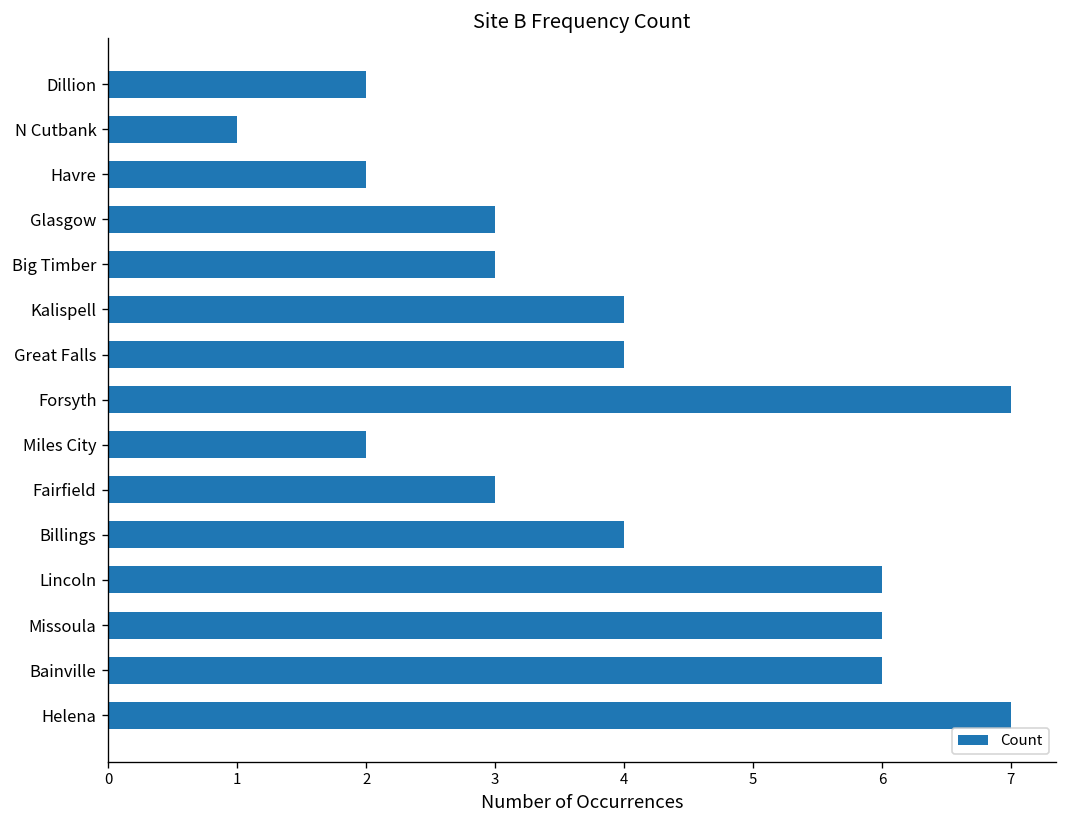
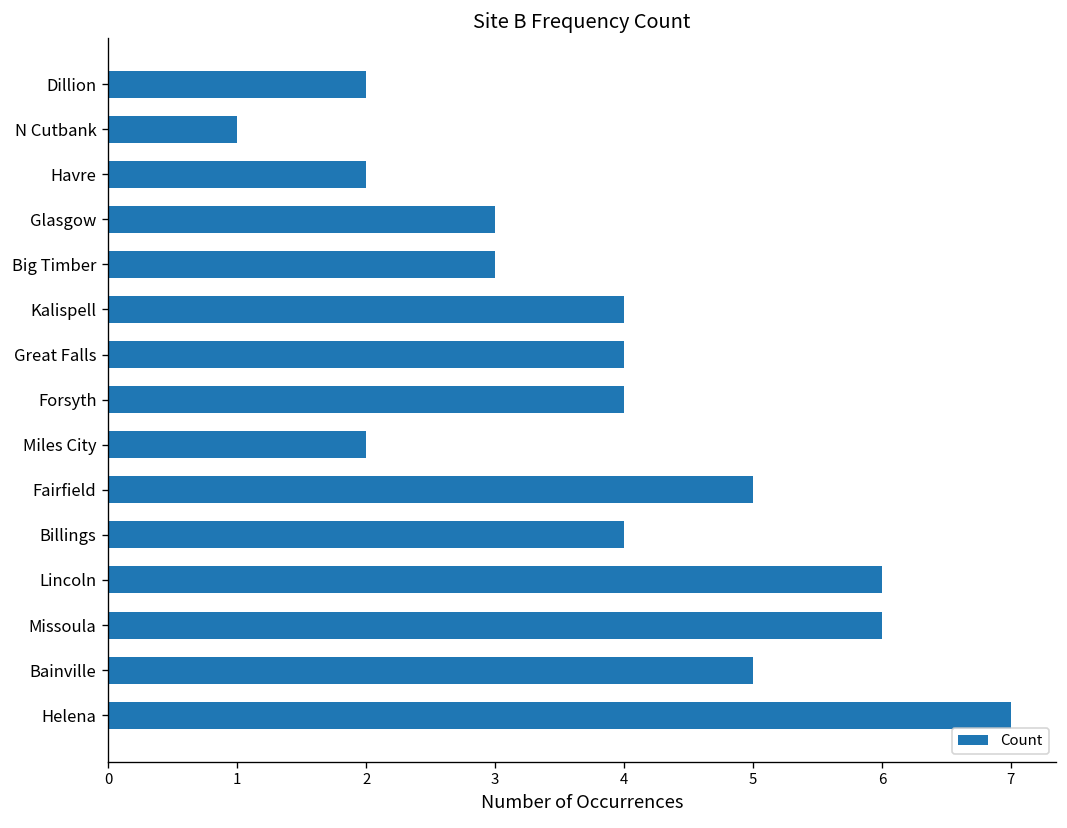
Forsyth: 7 -> 4
Fairfield: 3 -> 5
Bainville: 6 -> 5
